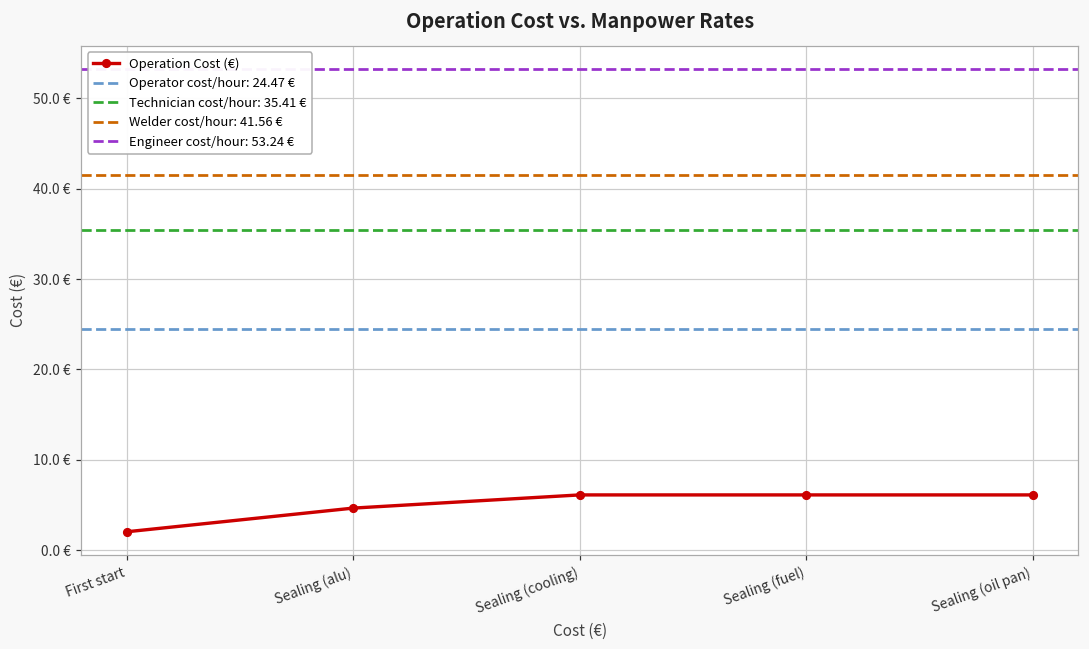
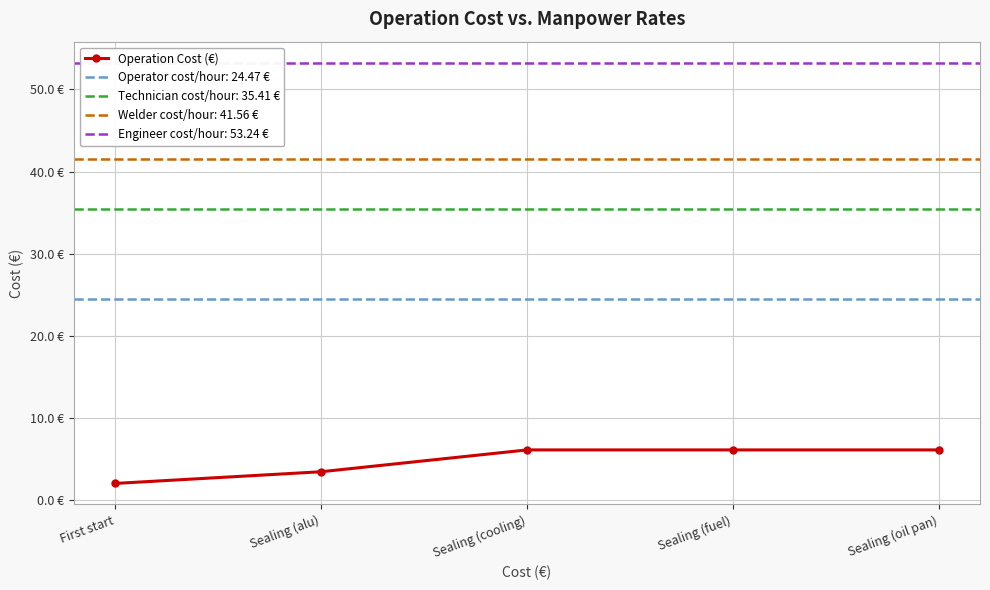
Sealing (alu): 5 € -> 3 €
